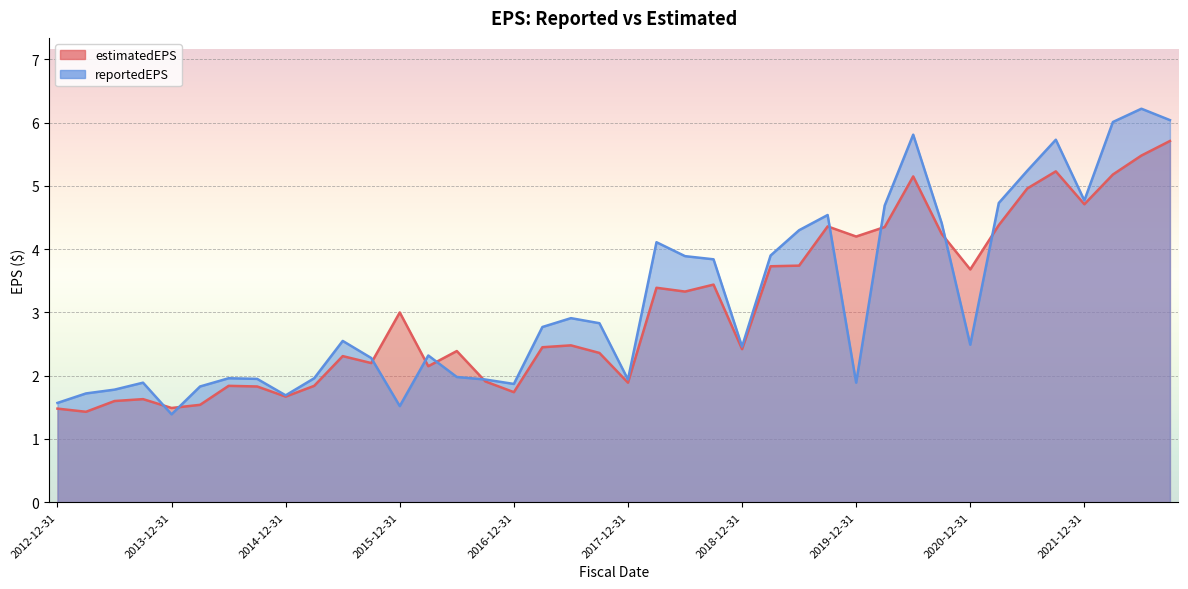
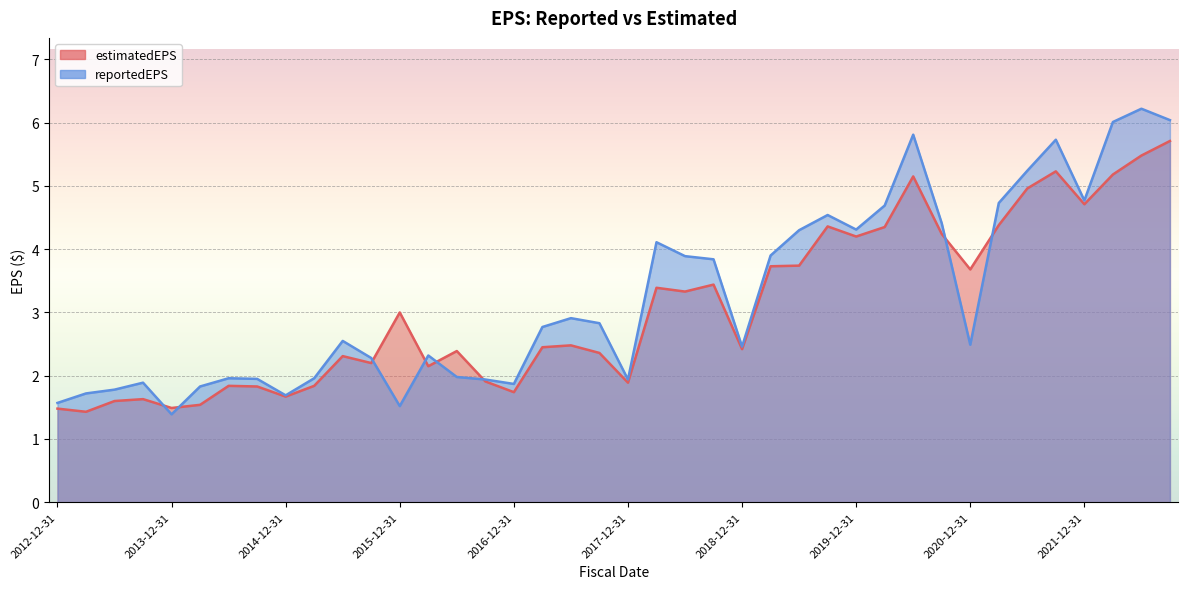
reportedEPS, 2019-12-31: 1.9 -> 4.3
